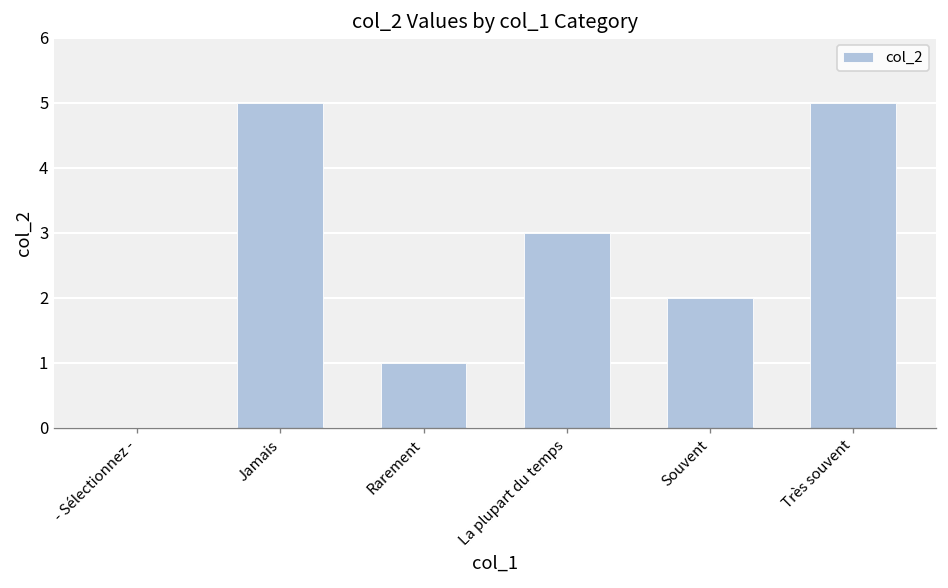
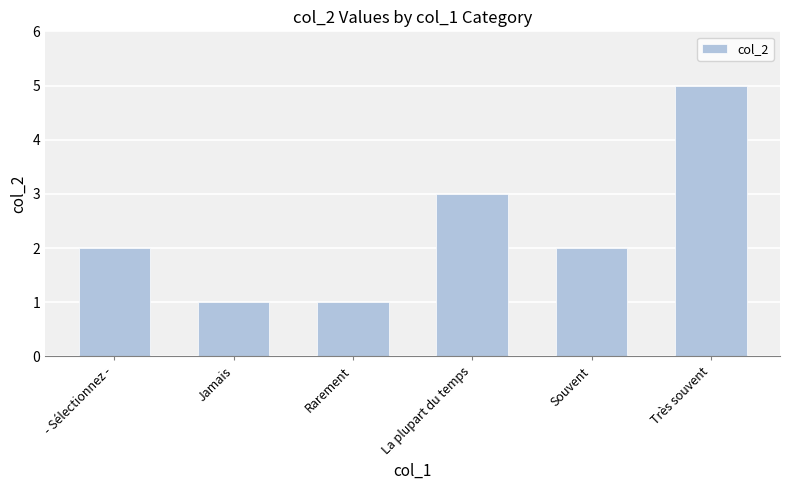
- Sélectionnez -: 0 -> 2
Jamais: 5 -> 1
